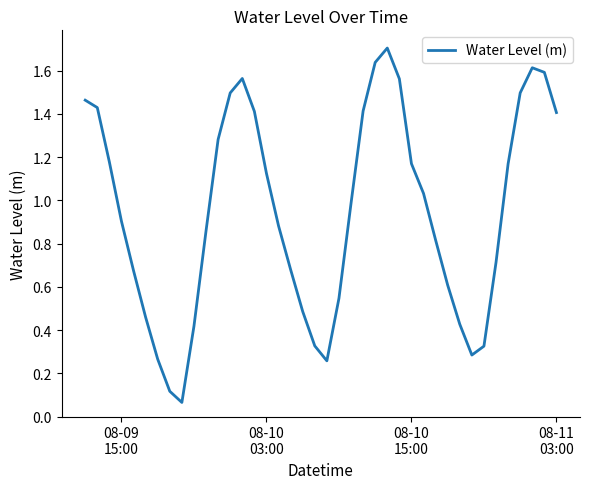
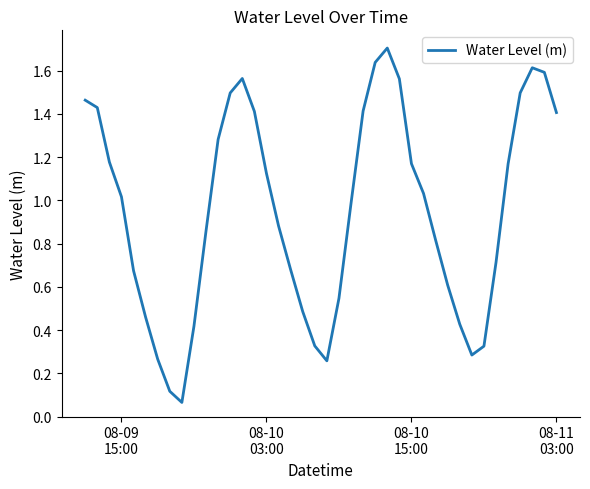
08-09 15:00: 0.90 -> 1.02
